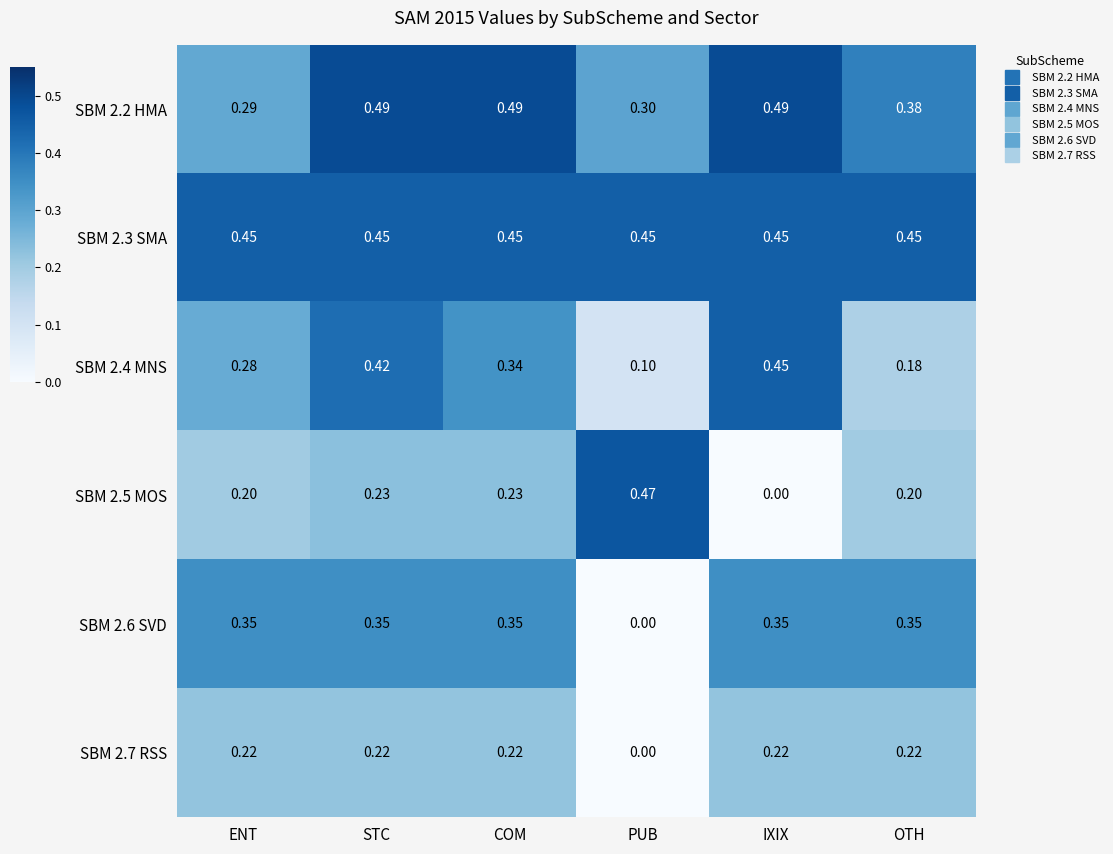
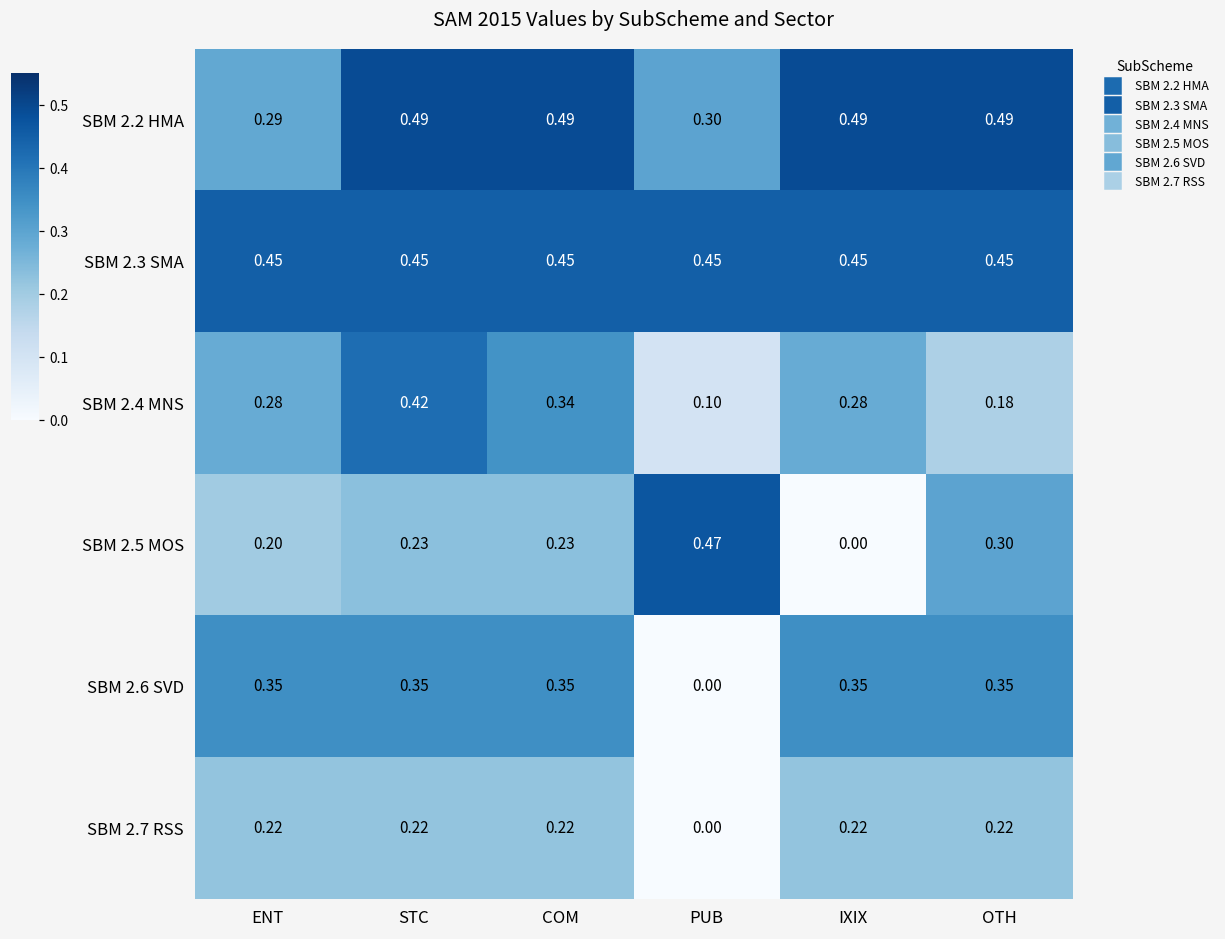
SBM 2.2 HMA, OTH: 0.38 -> 0.49
SBM 2.4 MNS, IXIX: 0.45 -> 0.28
SBM 2.5 MOS, OTH: 0.20 -> 0.30
